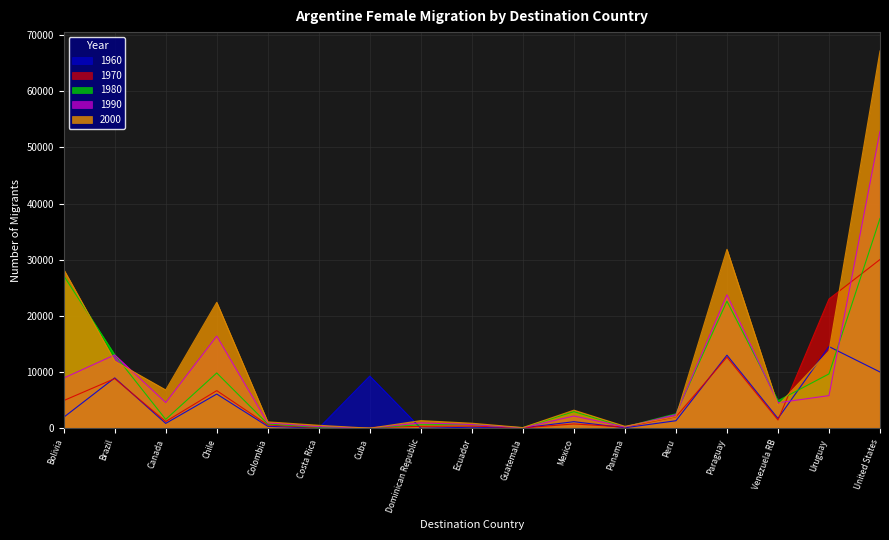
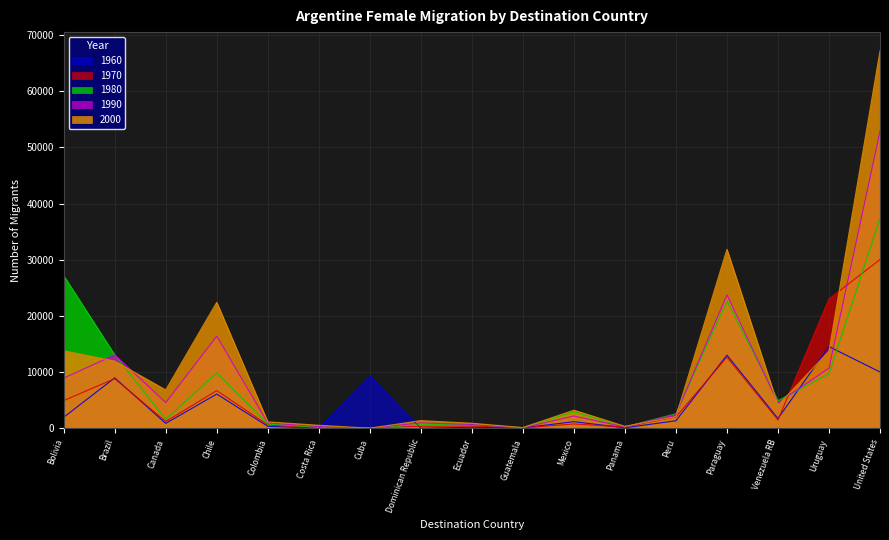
2000, Bolivia: 28000 -> 14000
1990, Uruguay: 6000 -> 11000
